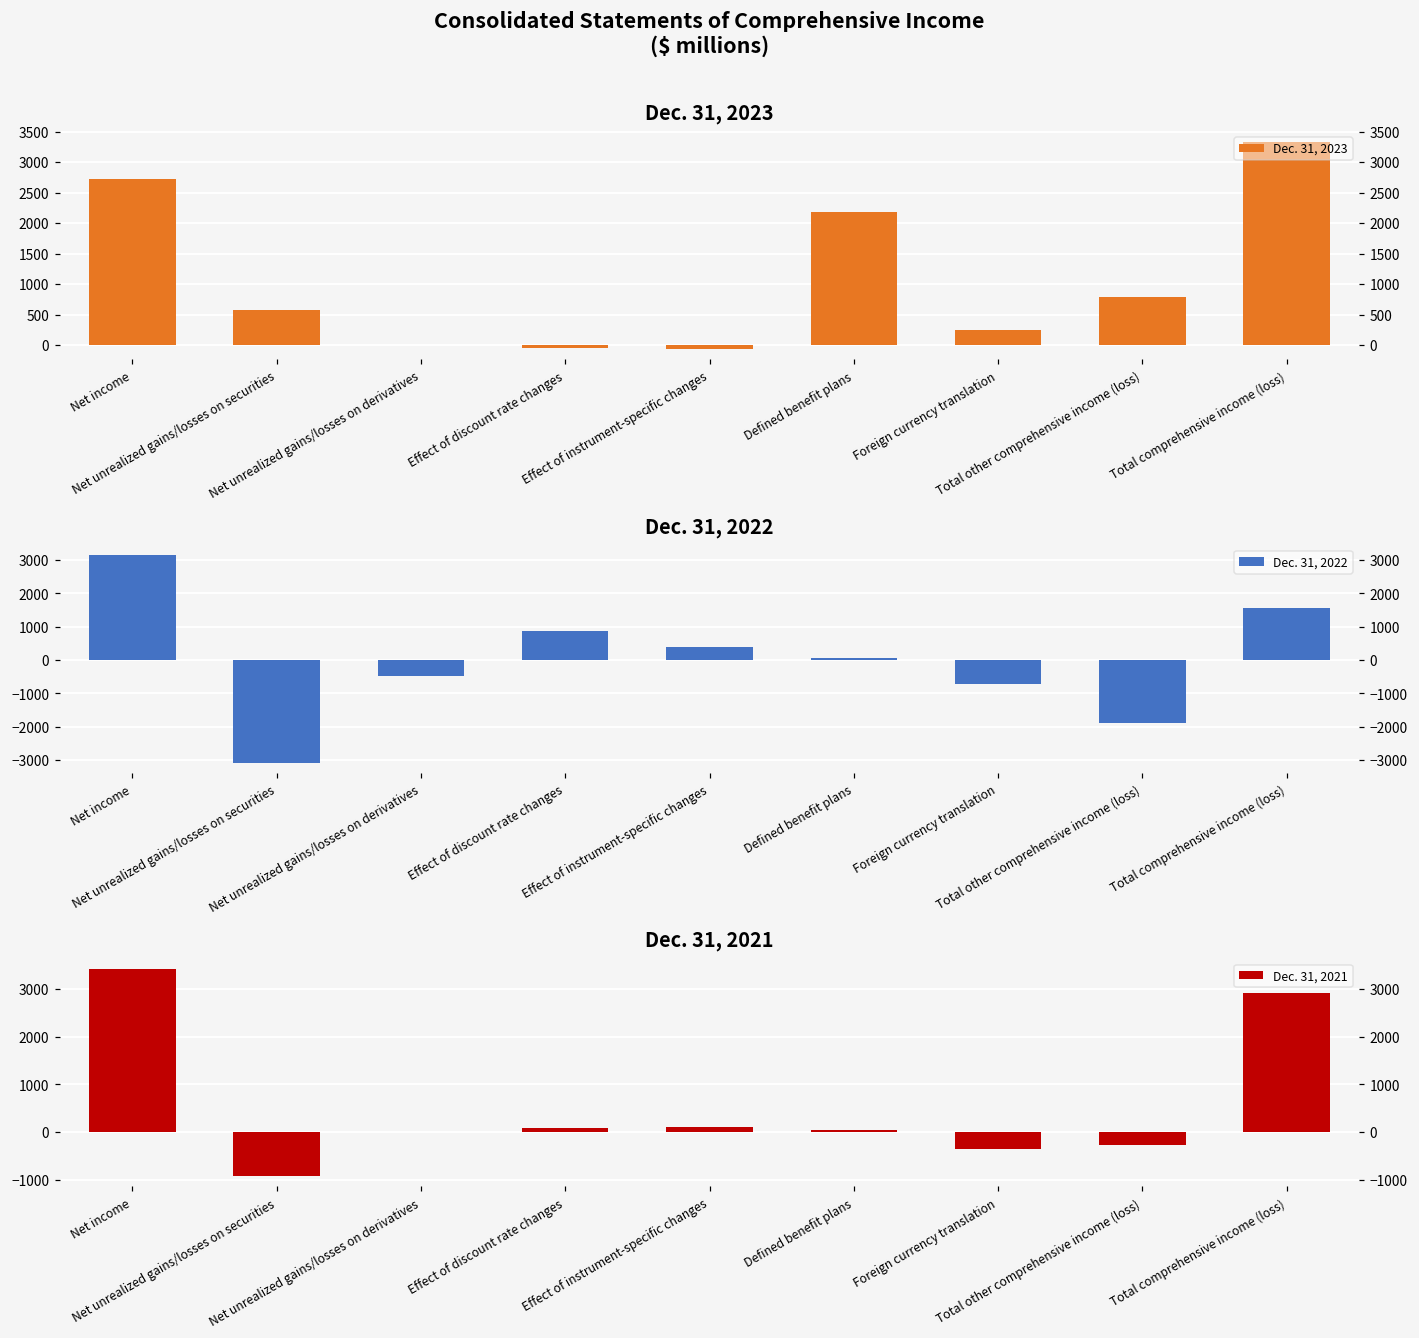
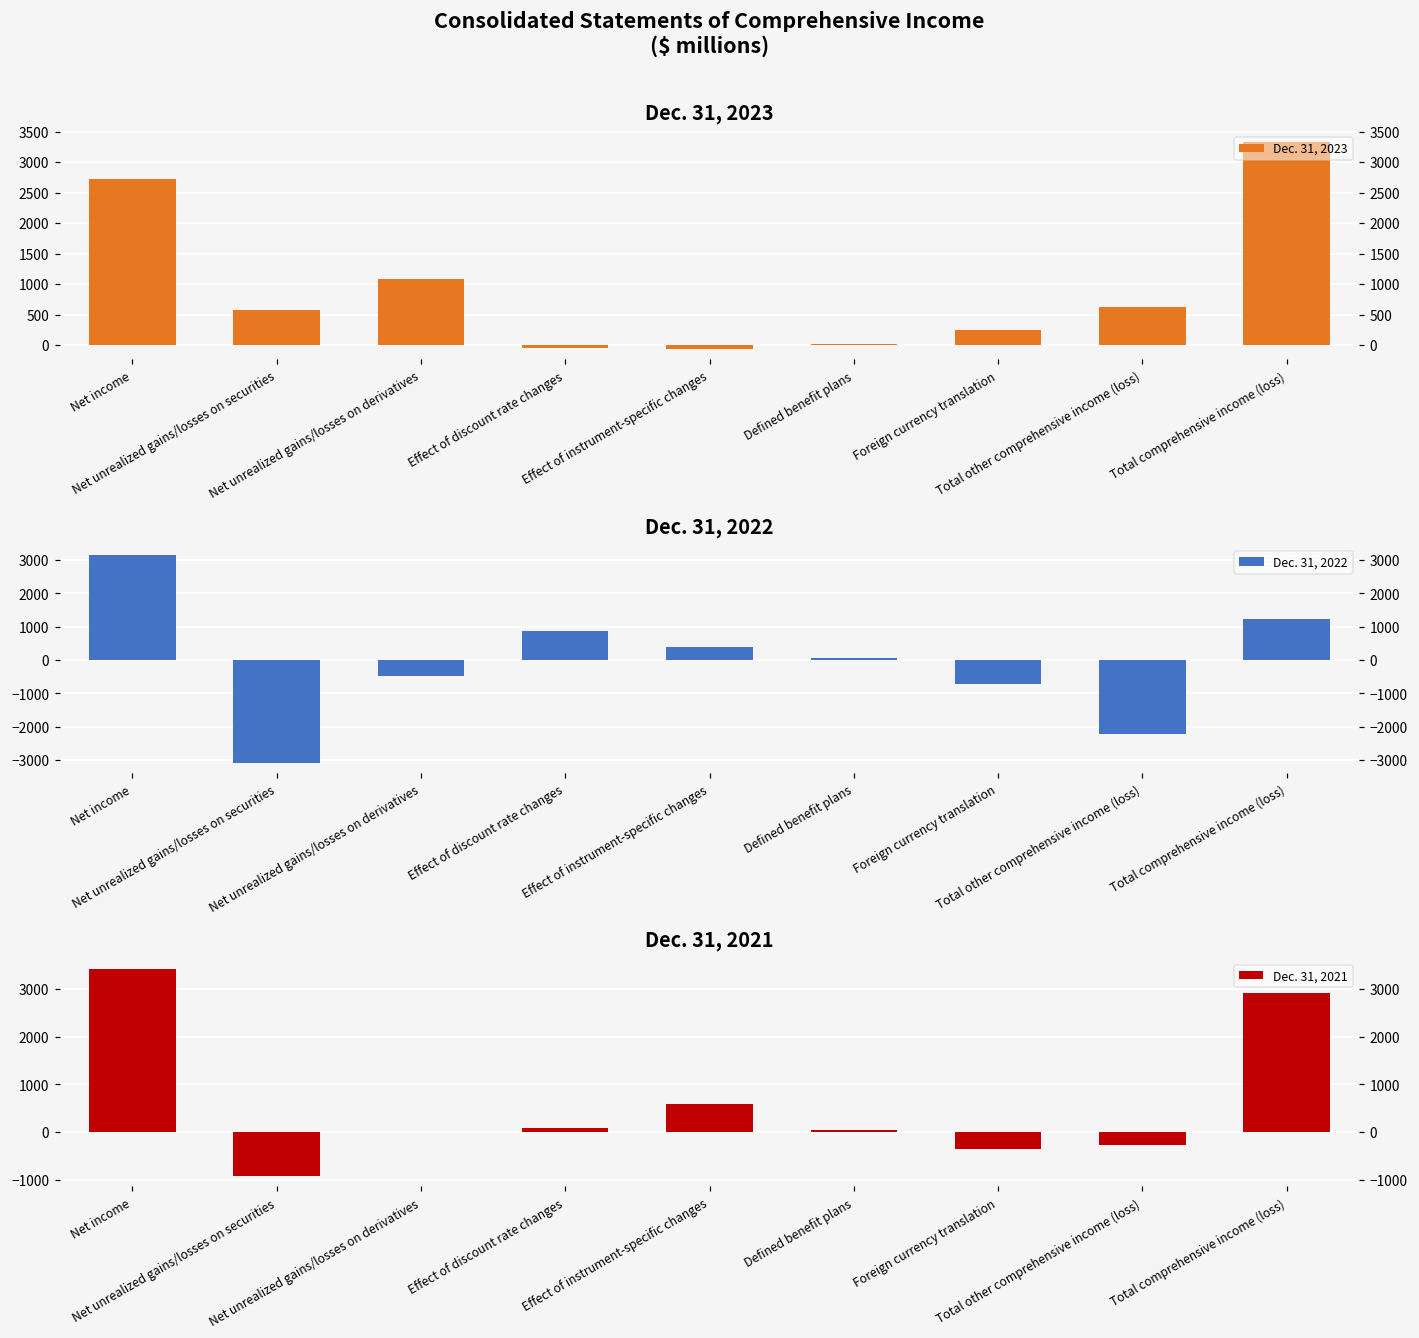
Dec. 31, 2023, Net unrealized gains/losses on derivatives: 0 -> 1100
Dec. 31, 2023, Defined benefit plans: 2200 -> 0
Dec. 31, 2023, Total other comprehensive income (loss): 800 -> 600
Dec. 31, 2022, Total other comprehensive income (loss): -1900 -> -2200
Dec. 31, 2022, Total comprehensive income (loss): 1600 -> 1200
Dec. 31, 2021, Effect of instrument-specific changes: 100 -> 600
